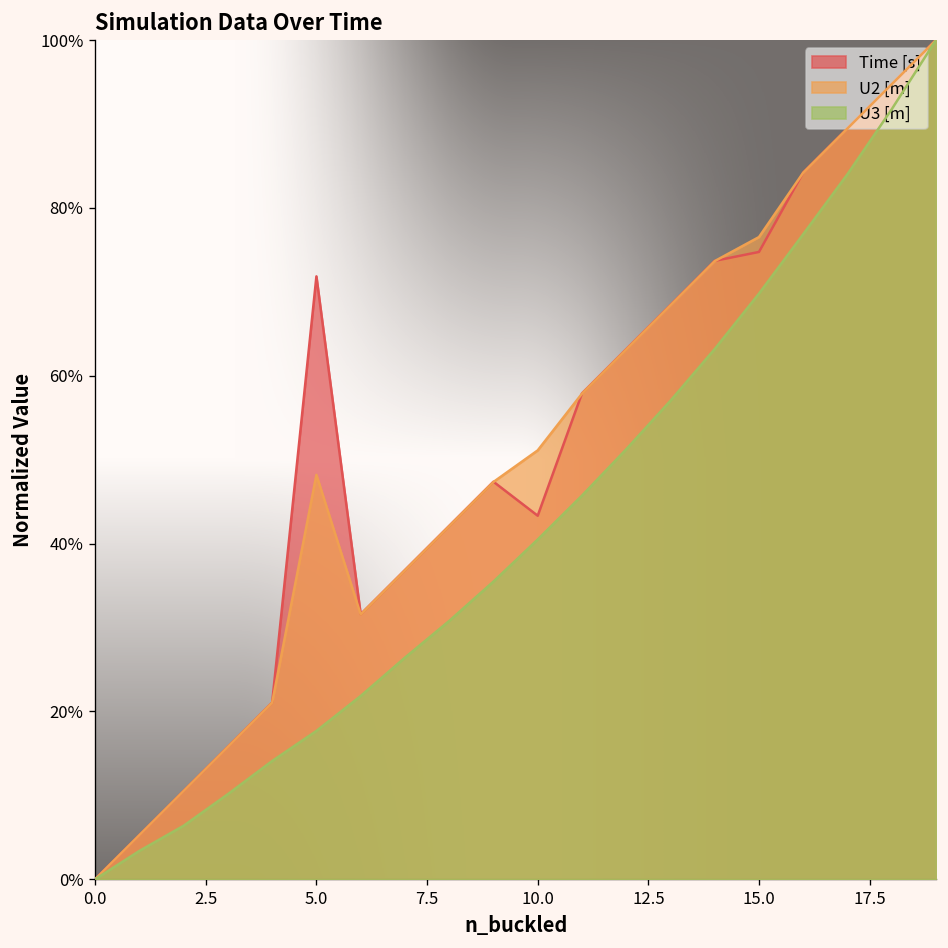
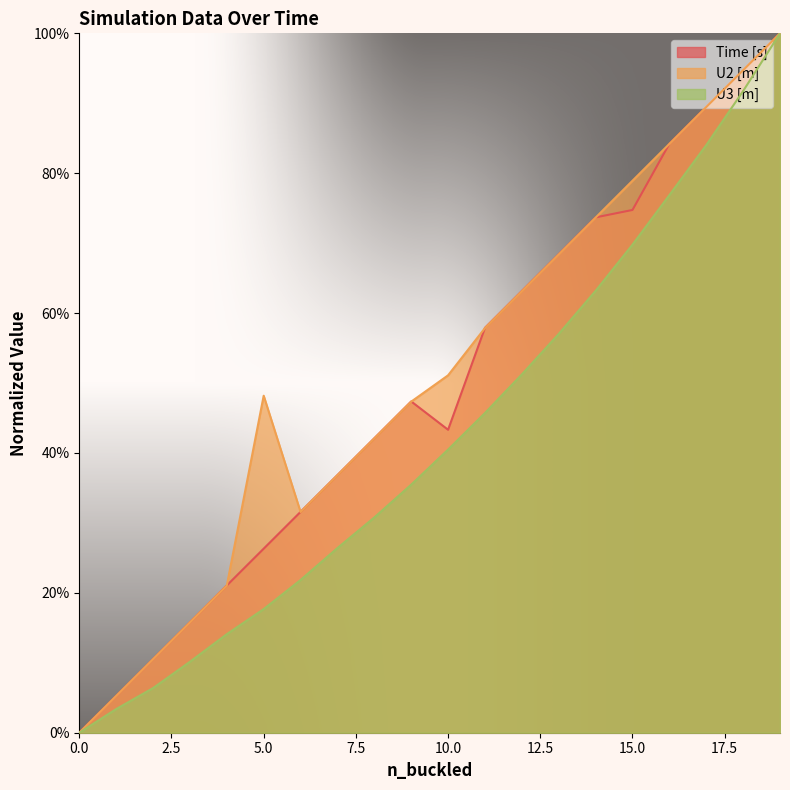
Time [s], 5.0: 72% -> 26%
U2 [m], 15.0: 77% -> 79%
